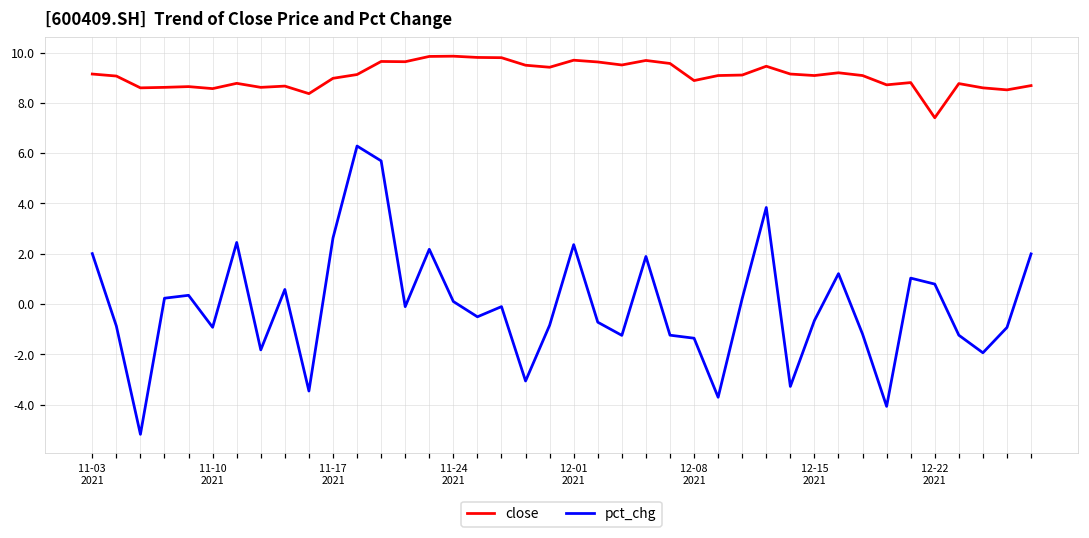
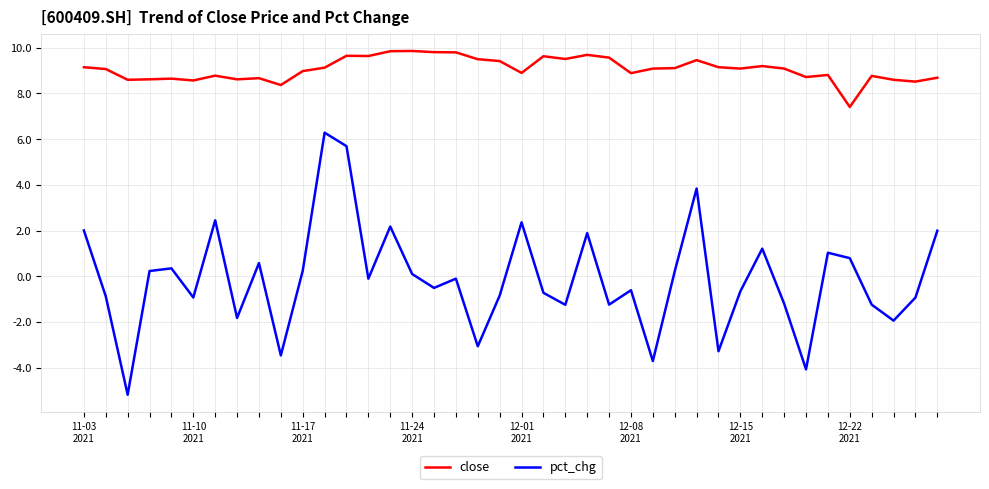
pct_chg, 11-17 2021: 2.6 -> 0.2
close, 12-01 2021: 9.7 -> 8.9
pct_chg, 12-08 2021: -1.4 -> -0.6
